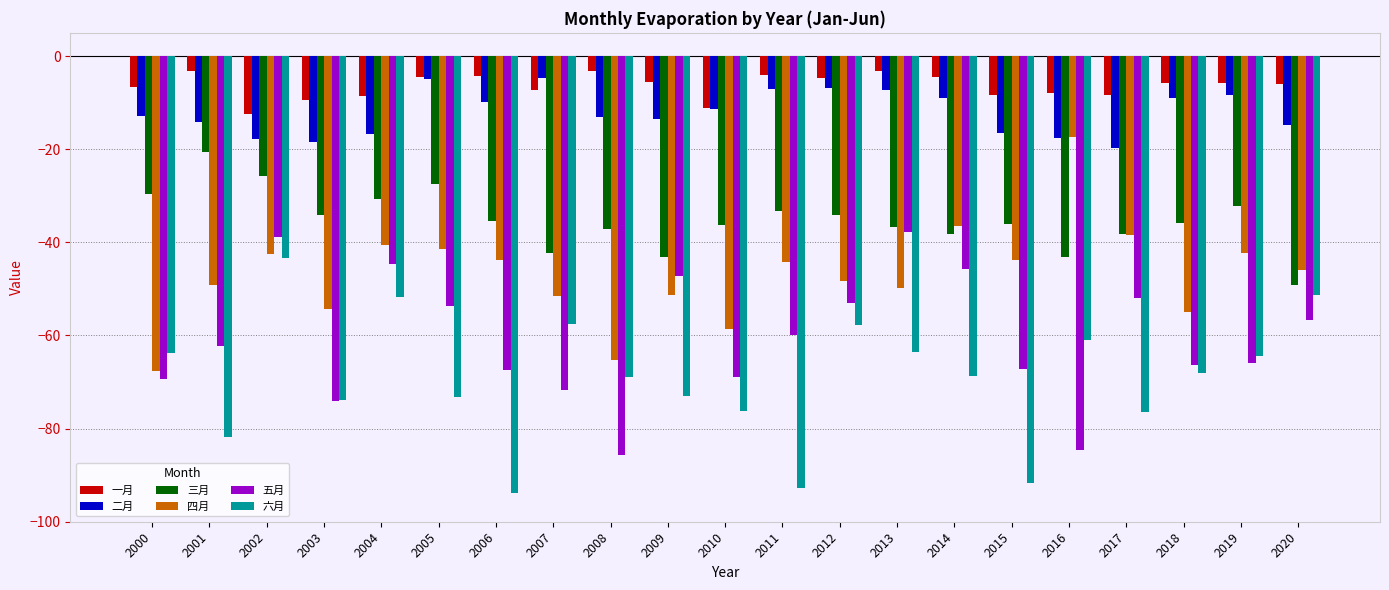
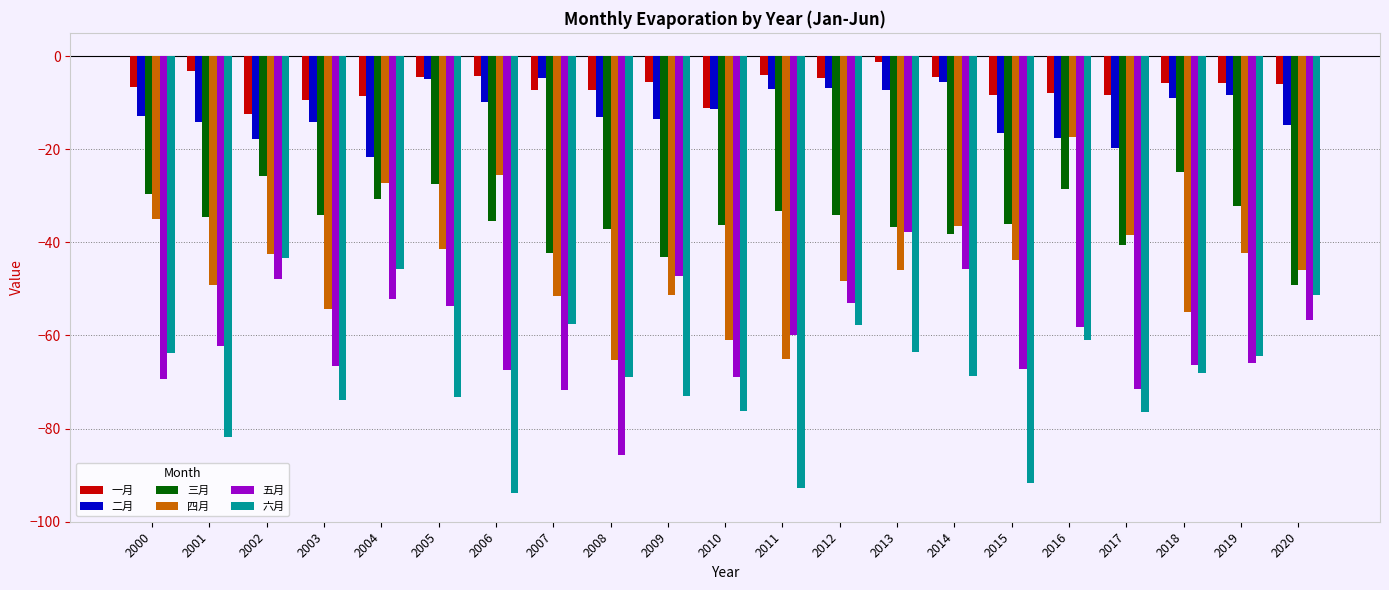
四月, 2000: -68 -> -35
三月, 2001: -21 -> -34
五月, 2002: -39 -> -48
二月, 2003: -18 -> -14
五月, 2003: -74 -> -67
二月, 2004: -17 -> -22
四月, 2004: -41 -> -27
五月, 2004: -45 -> -52
六月, 2004: -52 -> -46
四月, 2006: -44 -> -26
一月, 2008: -3 -> -7
四月, 2010: -59 -> -61
四月, 2011: -44 -> -65
一月, 2013: -3 -> -1
四月, 2013: -50 -> -46
二月, 2014: -9 -> -6
三月, 2016: -43 -> -28
五月, 2016: -85 -> -58
三月, 2017: -38 -> -40
五月, 2017: -52 -> -71
三月, 2018: -36 -> -25
